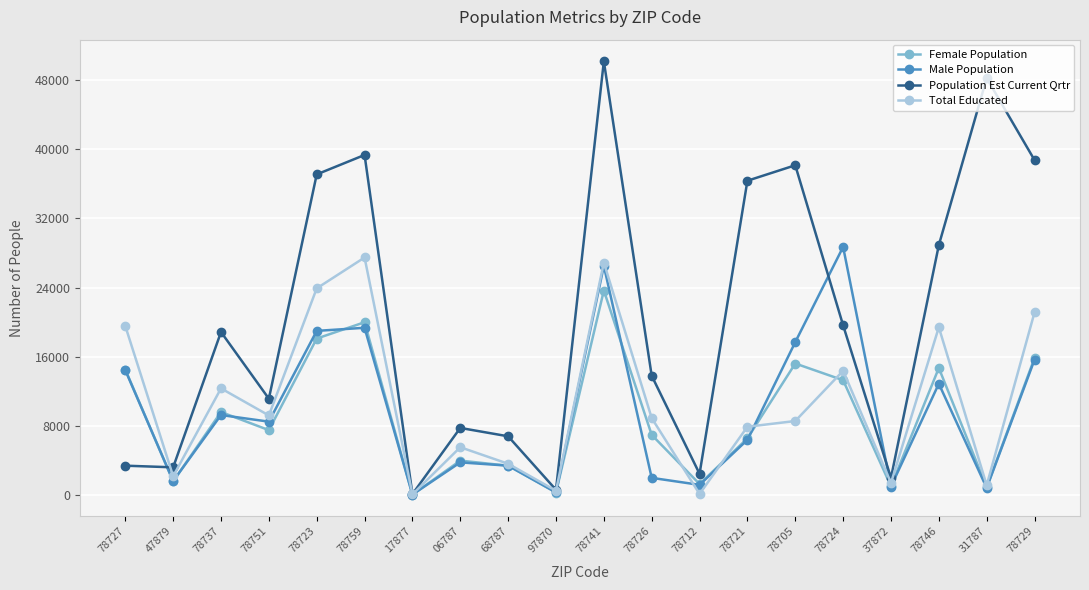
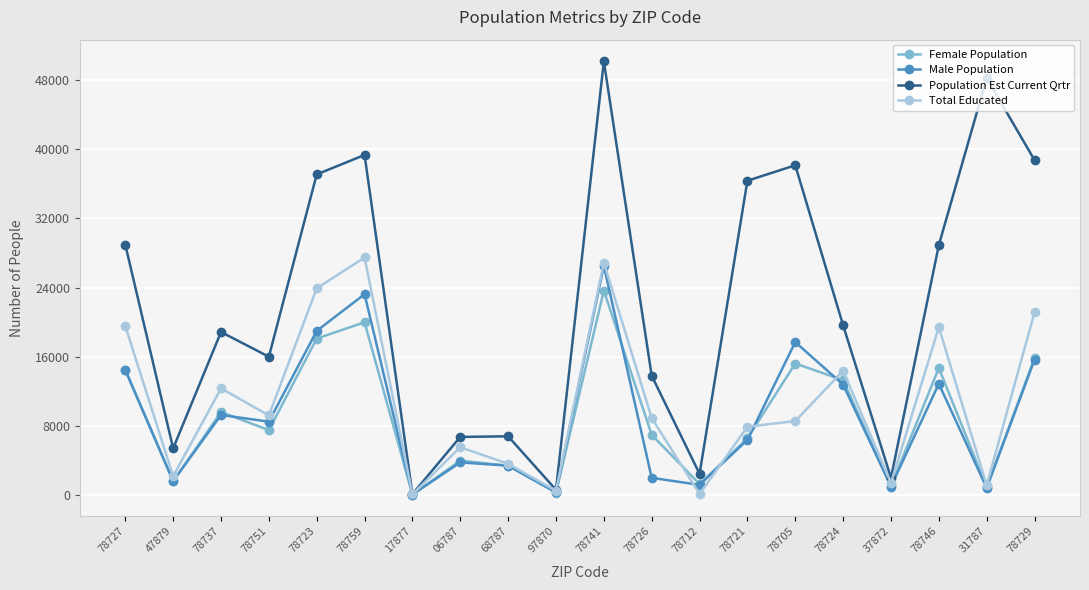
Population Est Current Qrtr, 78727: 3000 -> 29000
Population Est Current Qrtr, 47879: 3000 -> 5000
Population Est Current Qrtr, 78751: 11000 -> 16000
Male Population, 78759: 19000 -> 23000
Population Est Current Qrtr, 06787: 8000 -> 7000
Male Population, 78724: 29000 -> 13000
